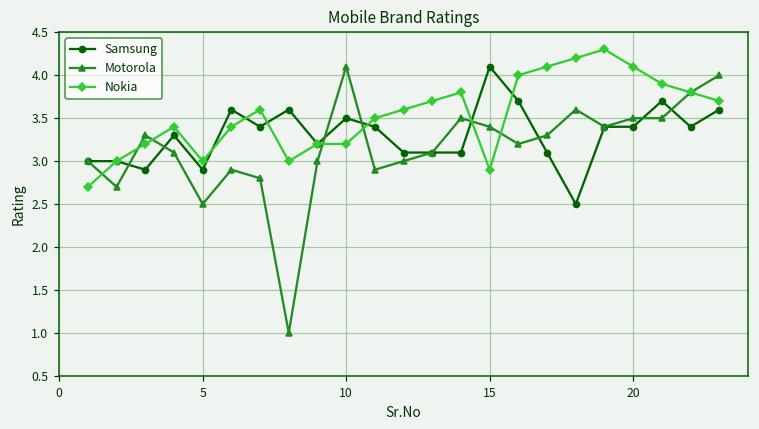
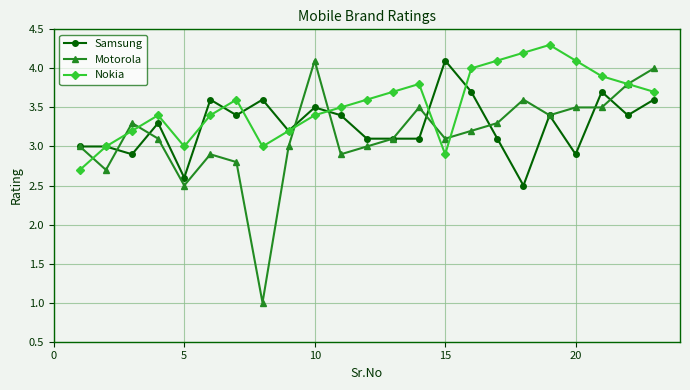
Samsung, 5: 2.9 -> 2.6
Nokia, 10: 3.2 -> 3.4
Motorola, 15: 3.4 -> 3.1
Samsung, 20: 3.4 -> 2.9
